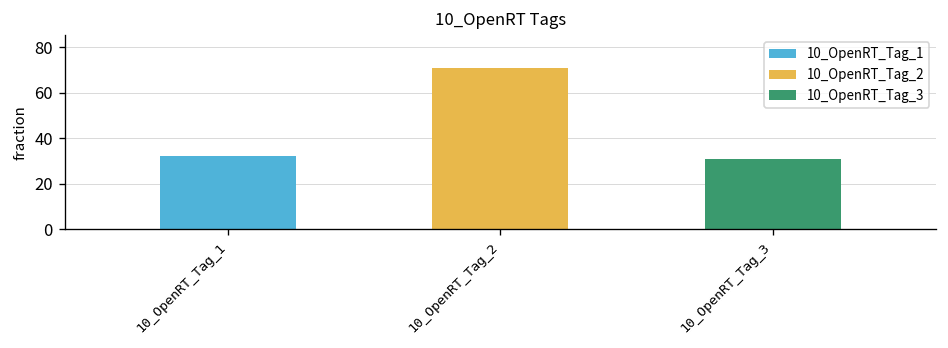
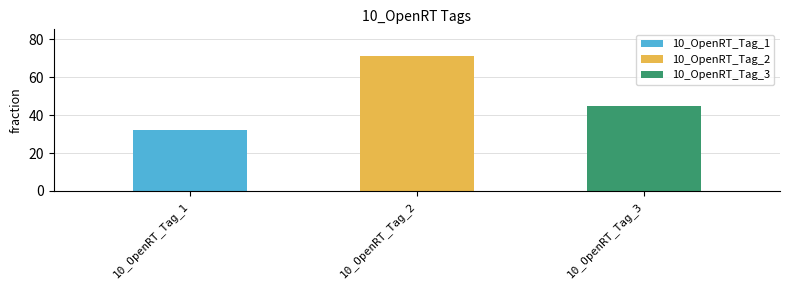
10_OpenRT_Tag_3: 31 -> 45
